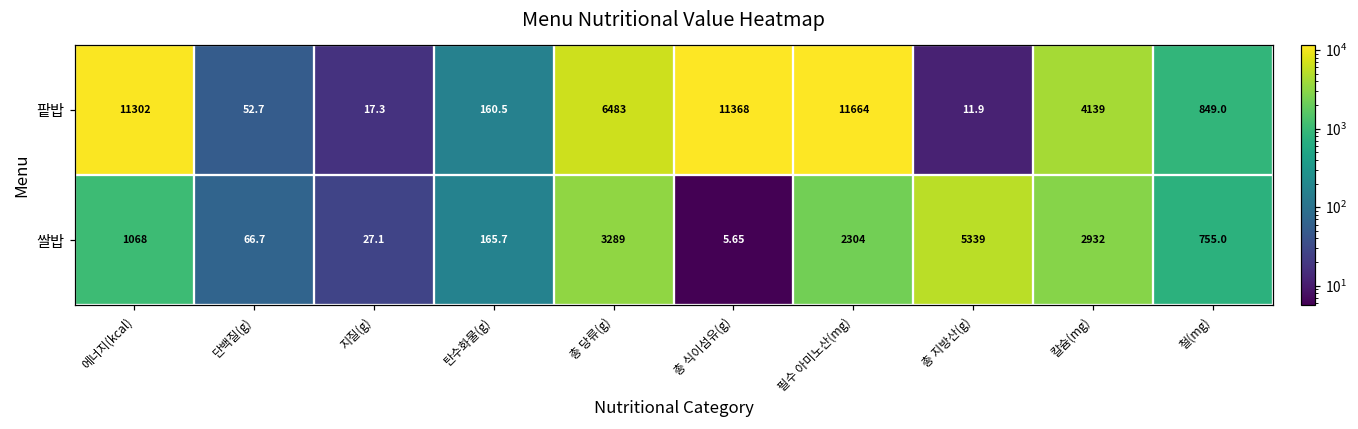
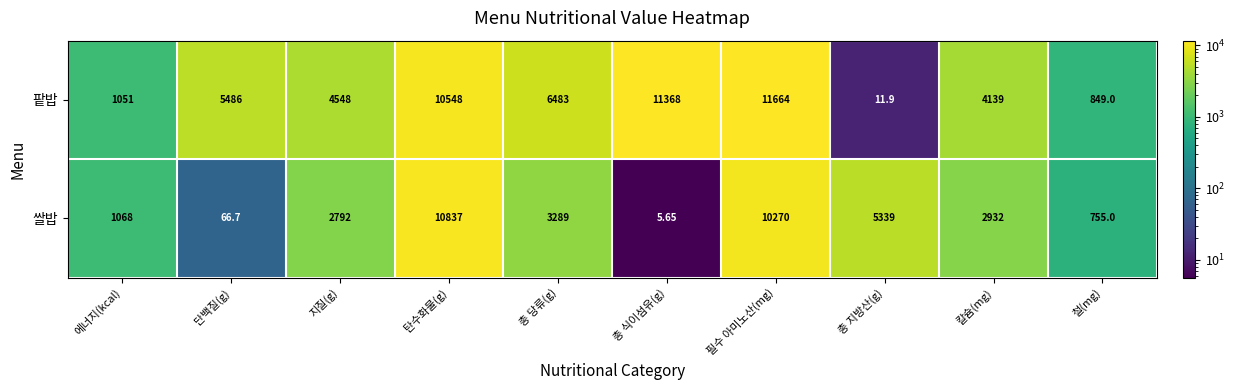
팥밥, 에너지(kcal): 11302 -> 1051
팥밥, 단백질(g): 52.7 -> 5486
팥밥, 지질(g): 17.3 -> 4548
팥밥, 탄수화물(g): 160.5 -> 10548
쌀밥, 지질(g): 27.1 -> 2792
쌀밥, 탄수화물(g): 165.7 -> 10837
쌀밥, 필수 아미노산(mg): 2304 -> 10270
